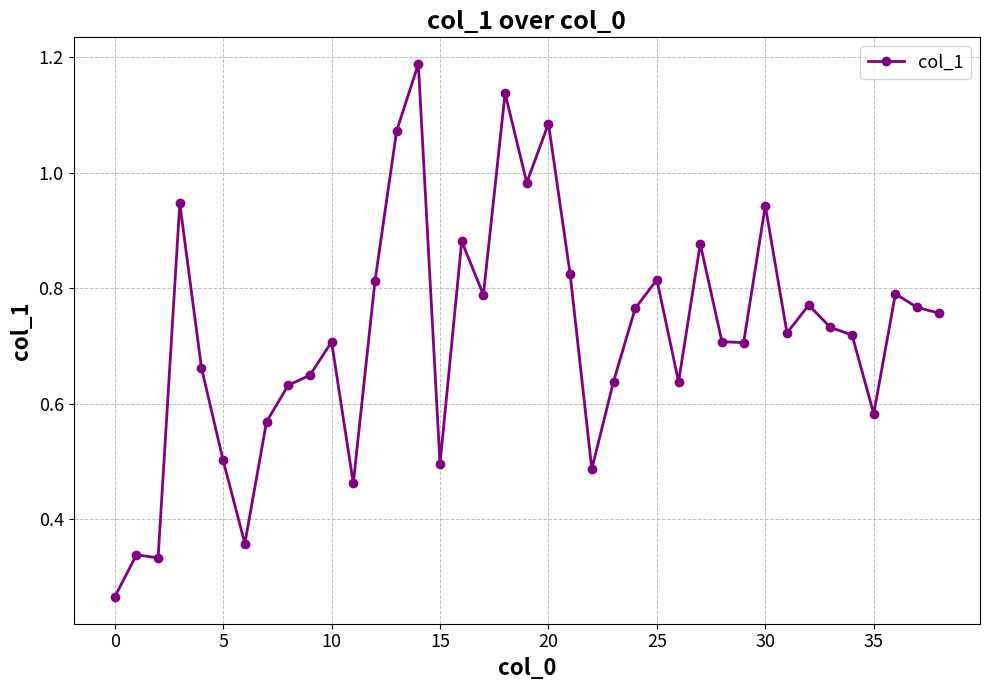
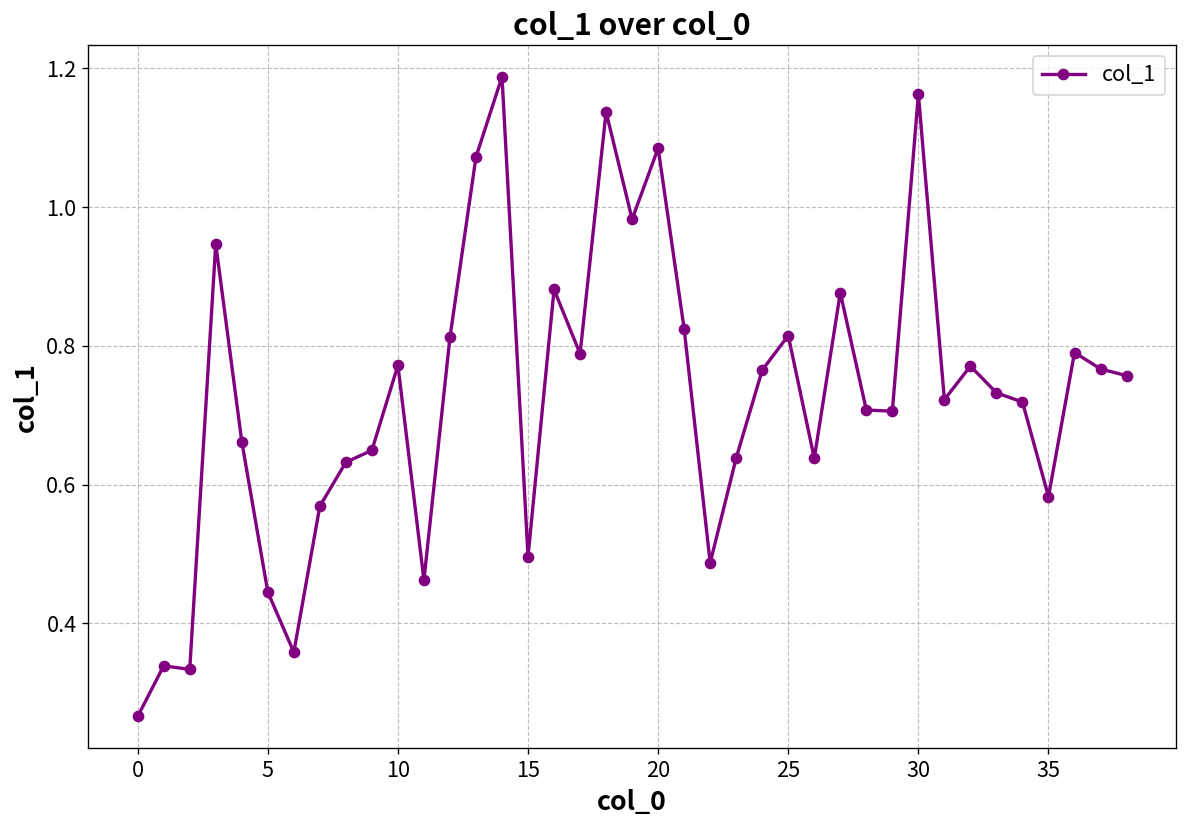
5: 0.50 -> 0.45
10: 0.71 -> 0.77
30: 0.94 -> 1.16
